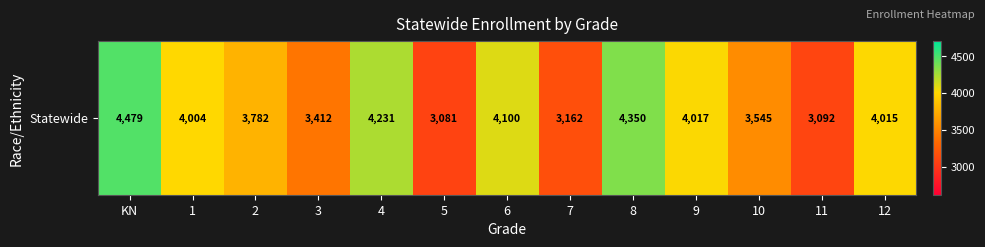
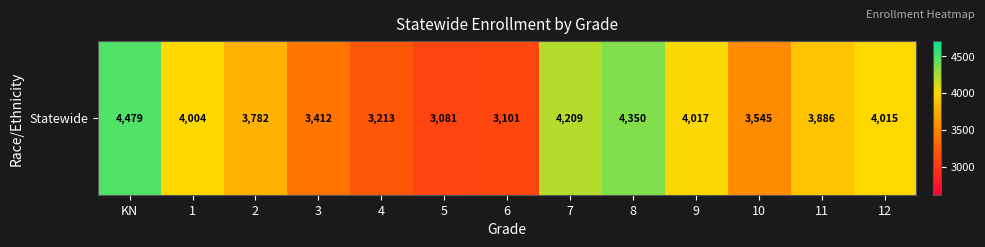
Statewide, 4: 4,231 -> 3,213
Statewide, 6: 4,100 -> 3,101
Statewide, 7: 3,162 -> 4,209
Statewide, 11: 3,092 -> 3,886
